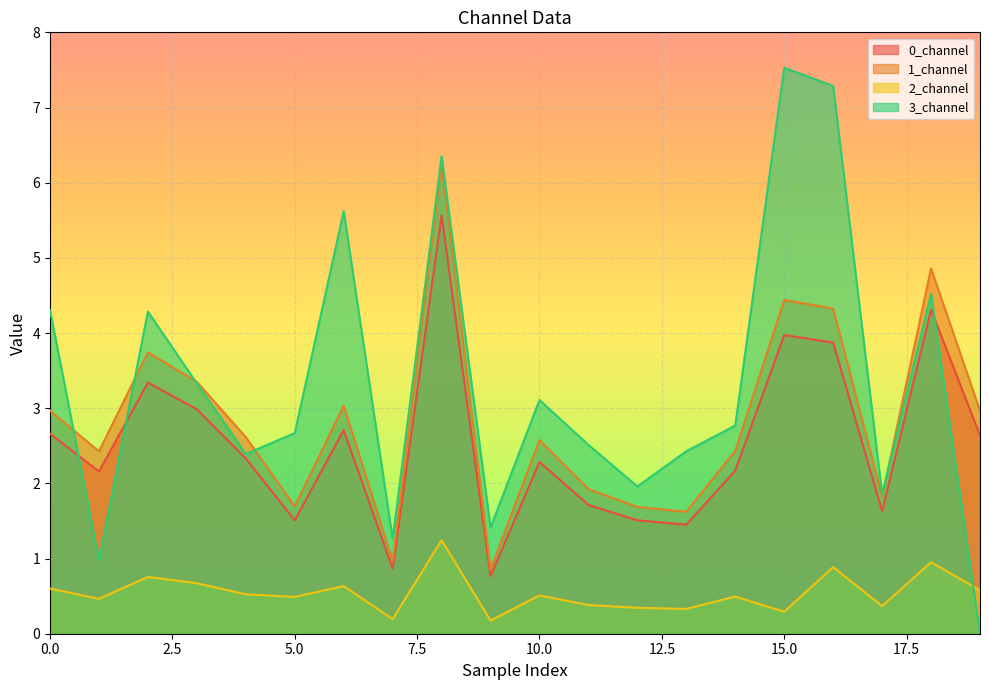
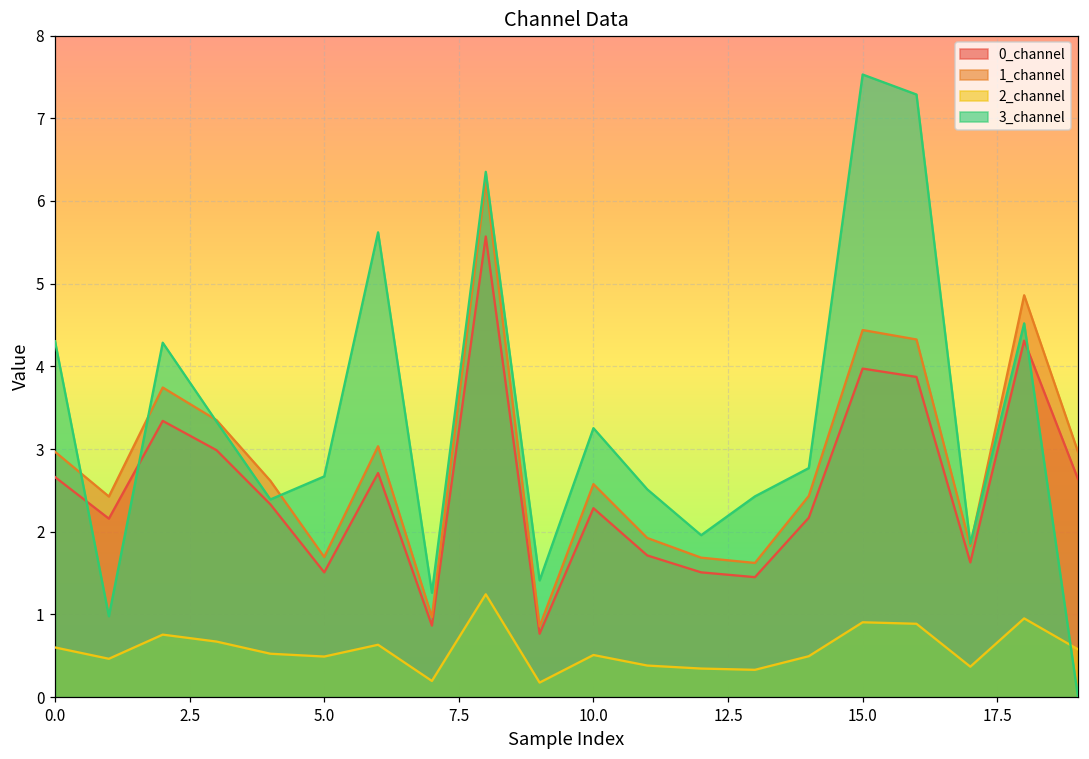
3_channel, 10.0: 3.1 -> 3.3
2_channel, 15.0: 0.3 -> 0.9
